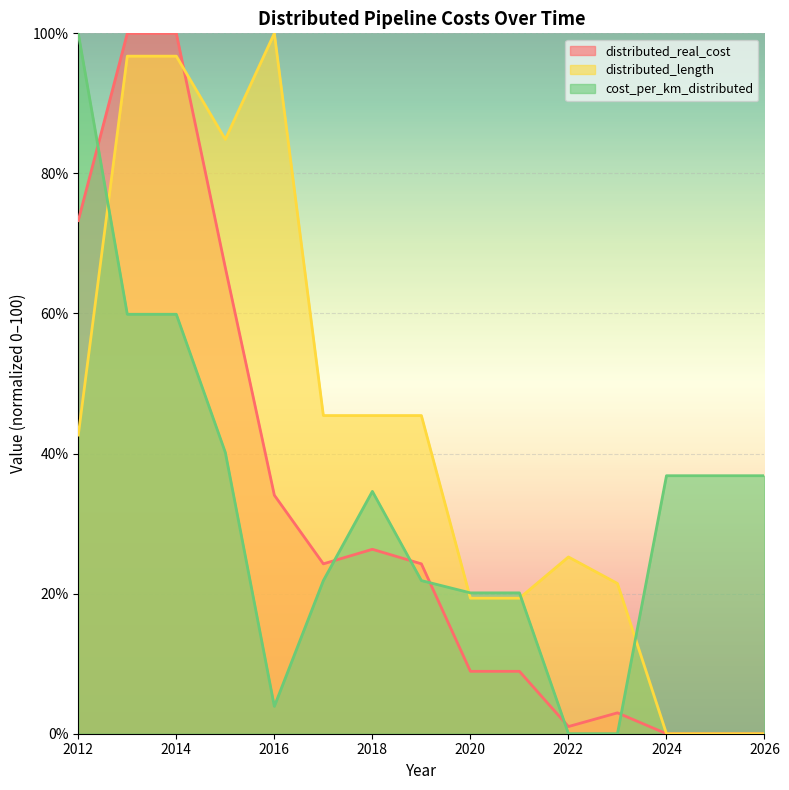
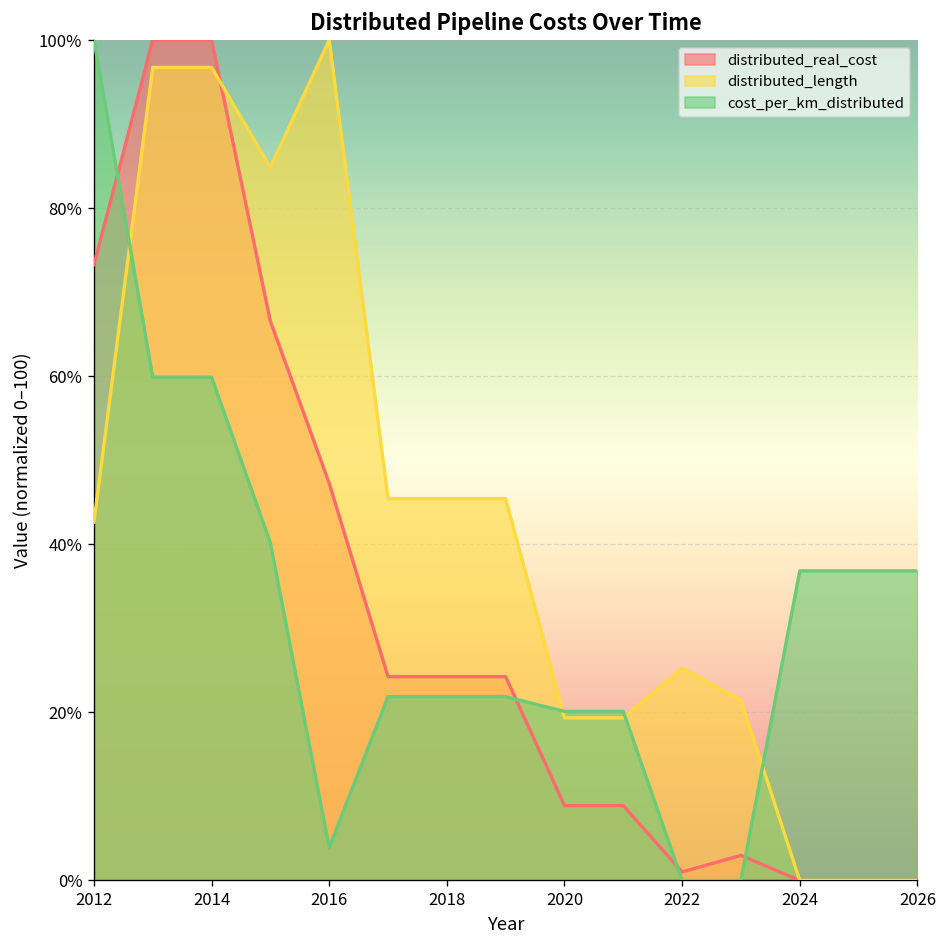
distributed_real_cost, 2016: 34% -> 47%
distributed_real_cost, 2018: 26% -> 24%
cost_per_km_distributed, 2018: 35% -> 22%
